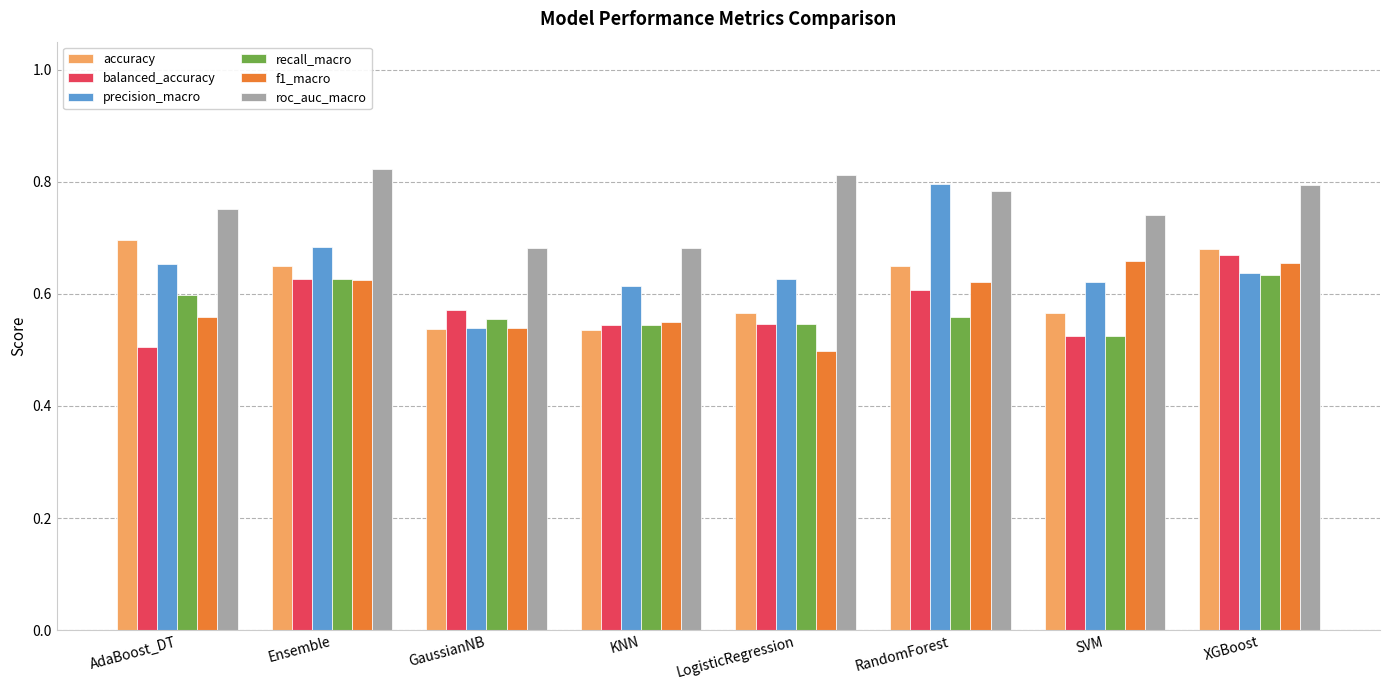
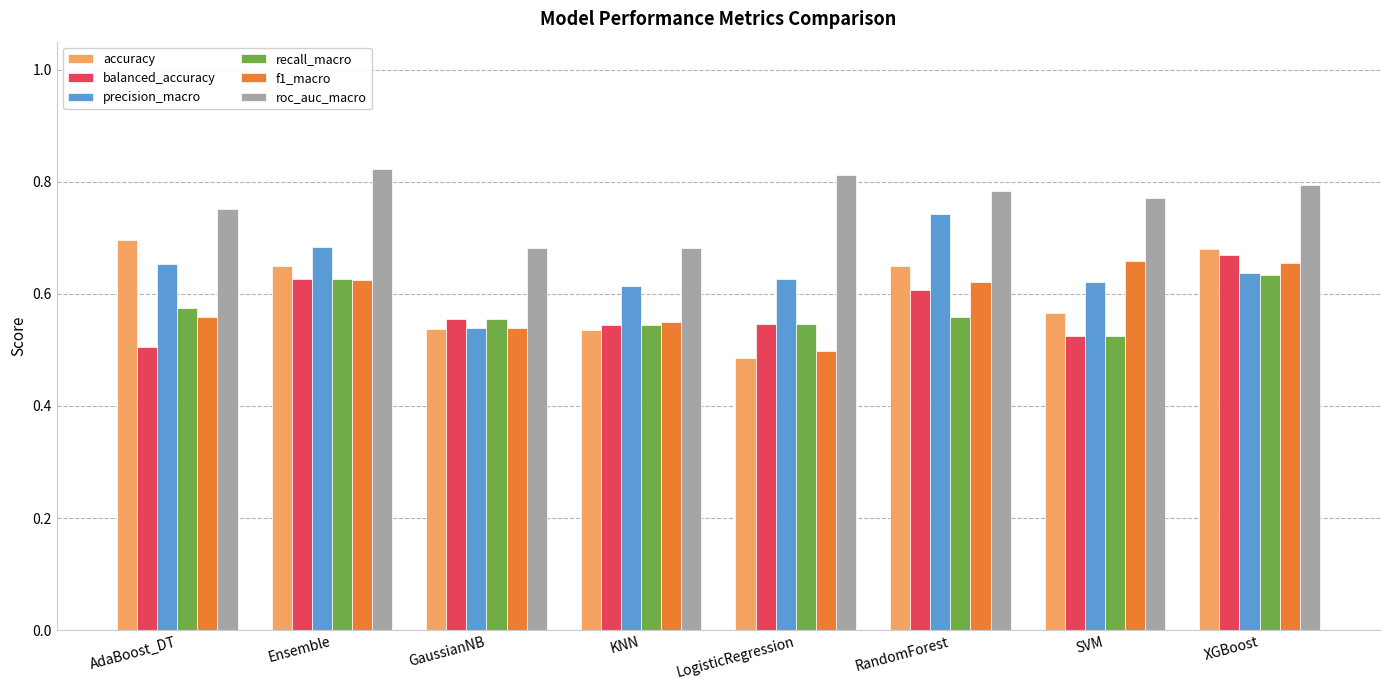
recall_macro, AdaBoost_DT: 0.60 -> 0.58
balanced_accuracy, GaussianNB: 0.57 -> 0.55
accuracy, LogisticRegression: 0.57 -> 0.49
precision_macro, RandomForest: 0.80 -> 0.74
roc_auc_macro, SVM: 0.74 -> 0.77
